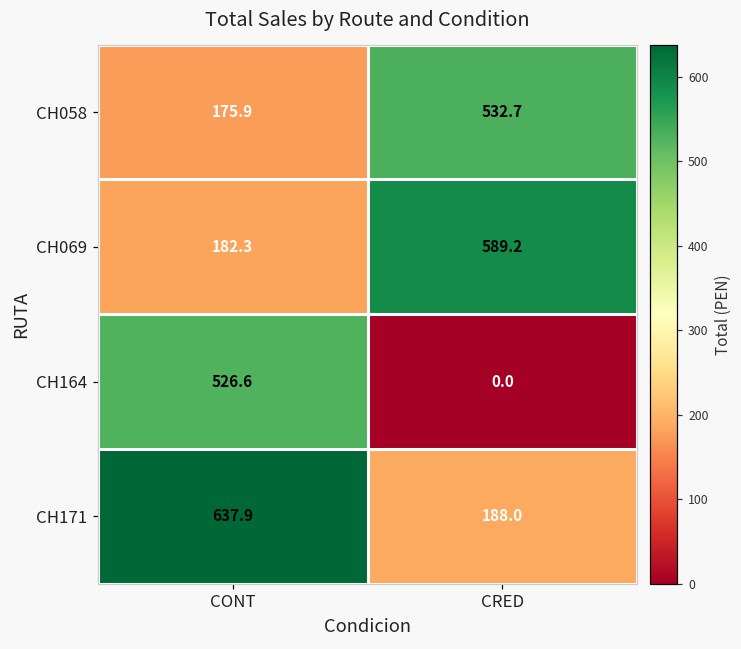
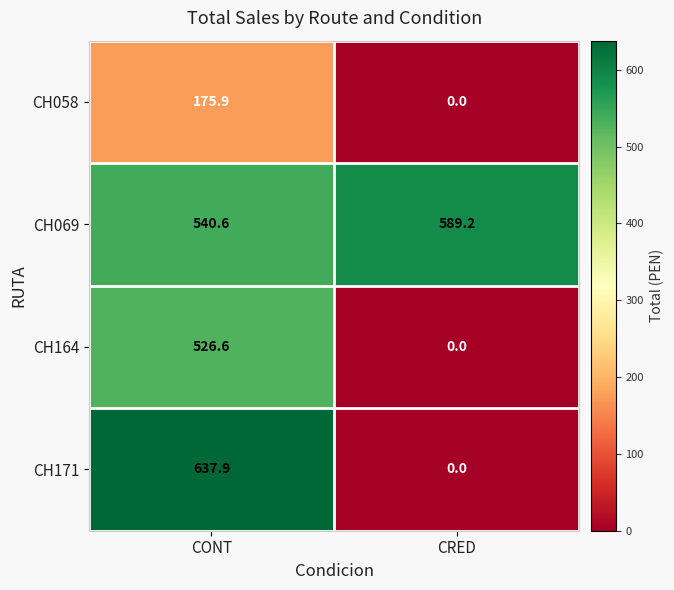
CH058, CRED: 532.7 -> 0.0
CH069, CONT: 182.3 -> 540.6
CH171, CRED: 188.0 -> 0.0
